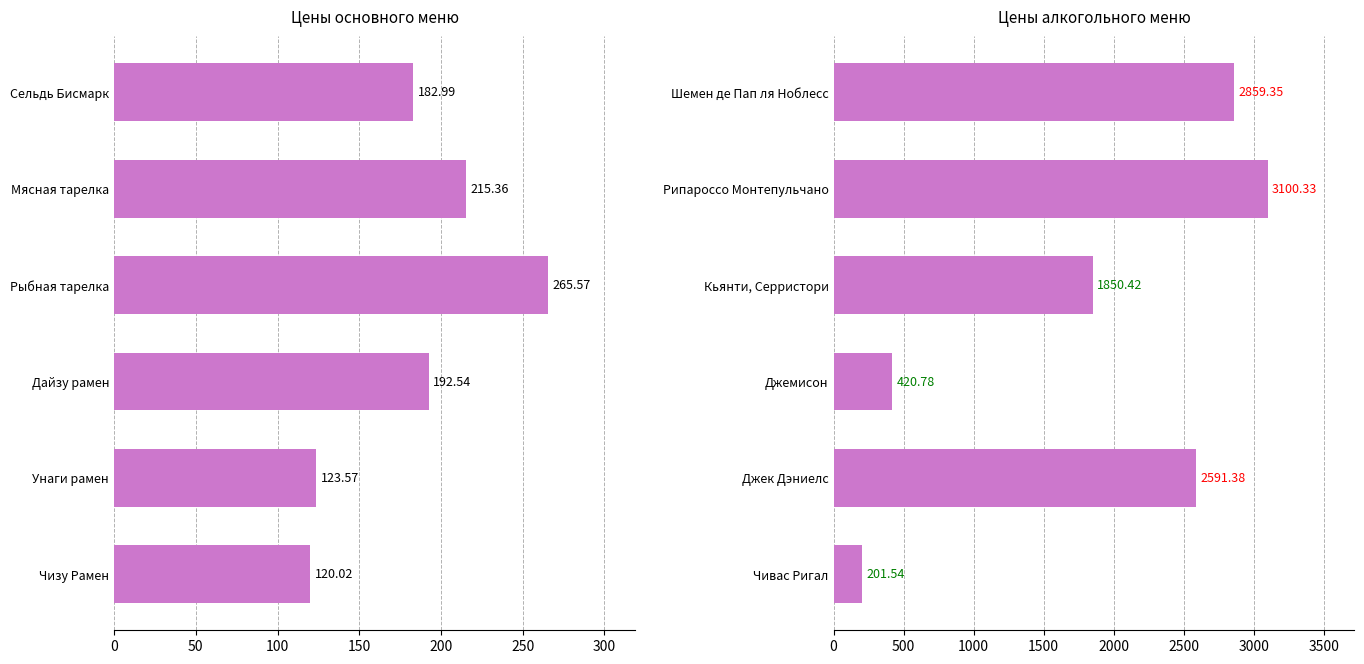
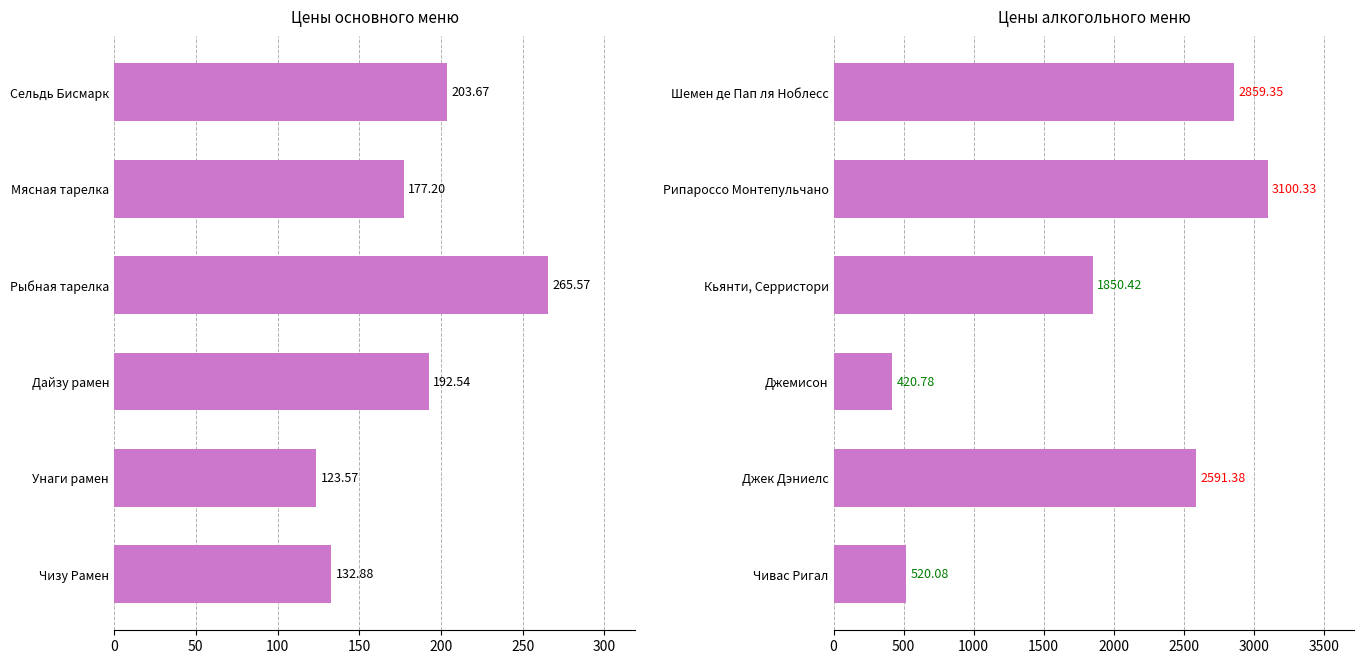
Цены основного меню, Сельдь Бисмарк: 182.99 -> 203.67
Цены основного меню, Мясная тарелка: 215.36 -> 177.20
Цены основного меню, Чизу Рамен: 120.02 -> 132.88
Цены алкогольного меню, Чивас Ригал: 201.54 -> 520.08
